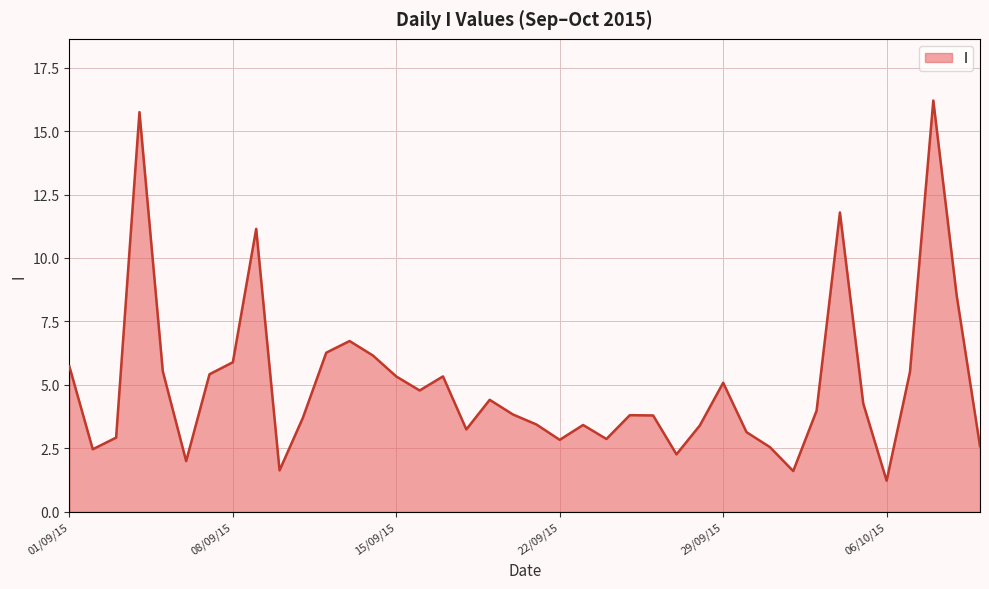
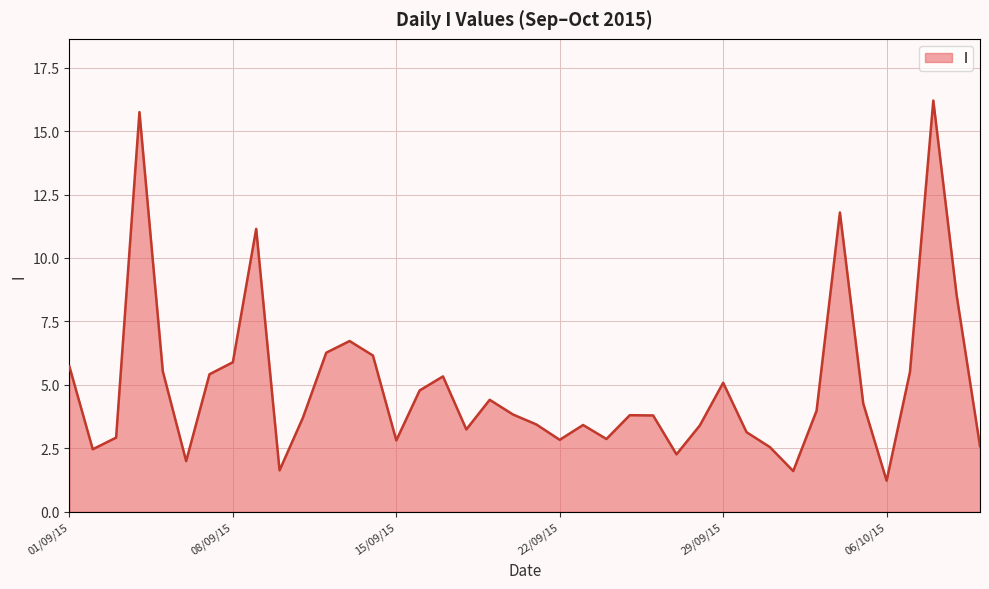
15/09/15: 5.3 -> 2.8
